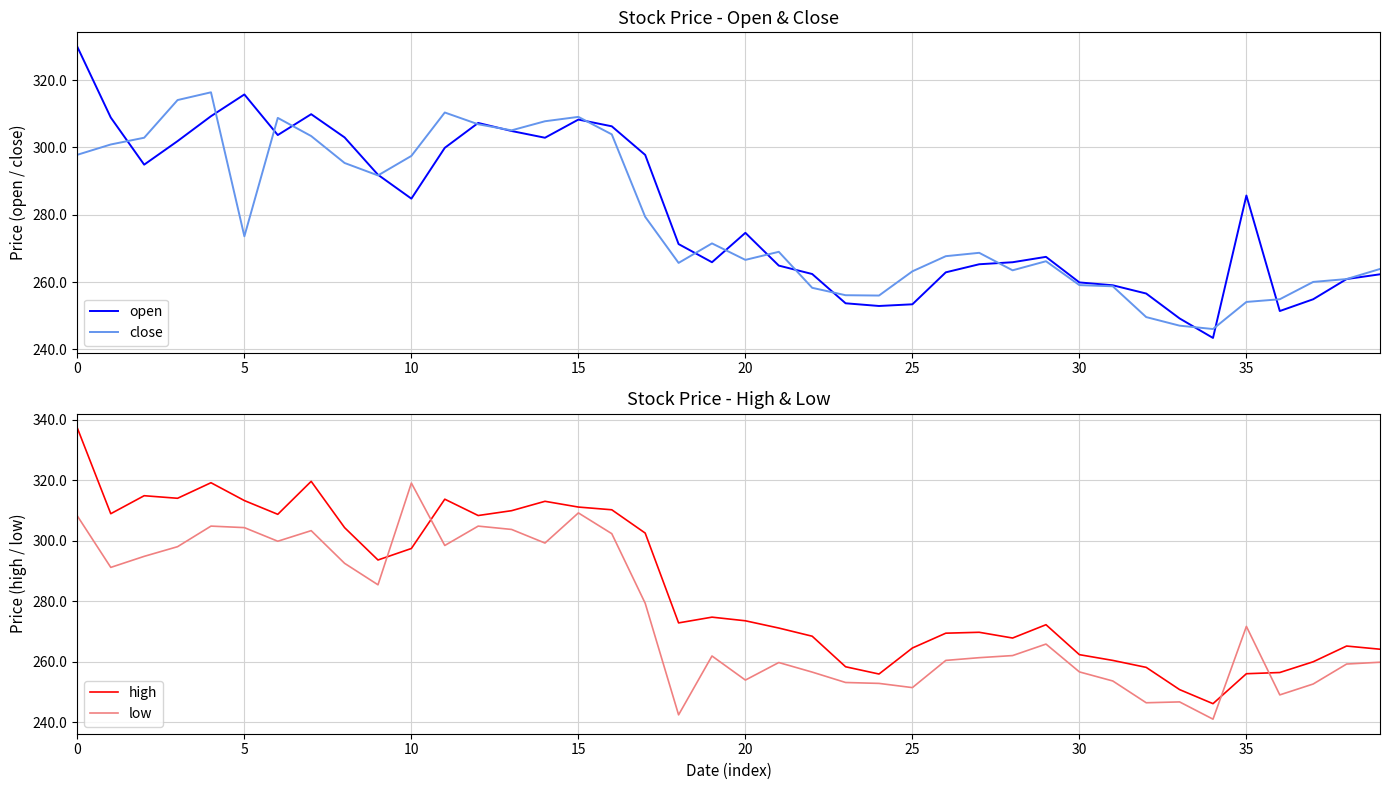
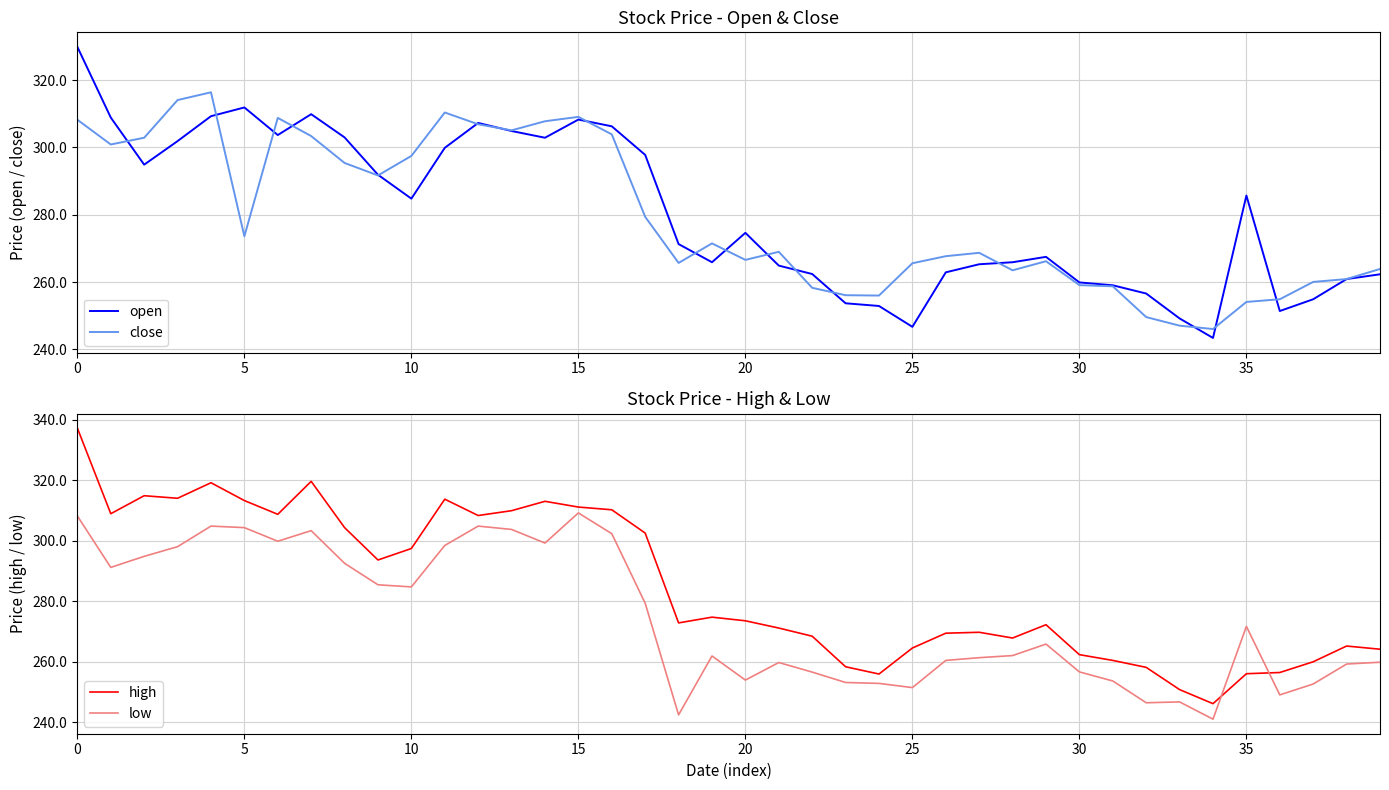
Stock Price - Open & Close, close, 0: 298 -> 308
Stock Price - Open & Close, open, 5: 316 -> 312
Stock Price - Open & Close, open, 25: 253 -> 247
Stock Price - Open & Close, close, 25: 263 -> 266
Stock Price - High & Low, low, 10: 319 -> 285
